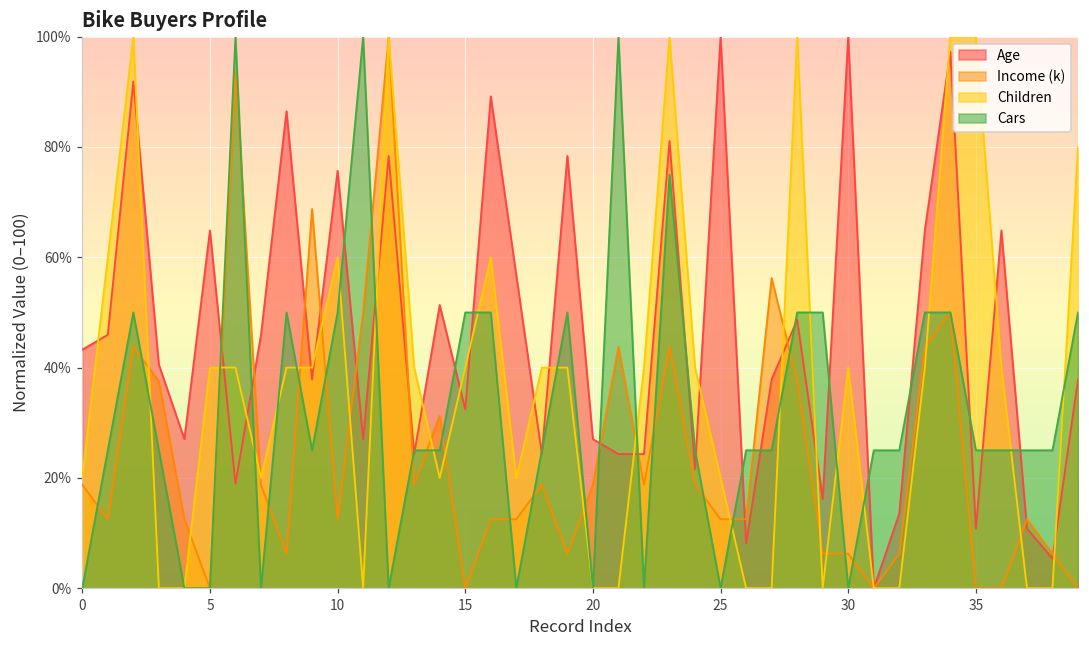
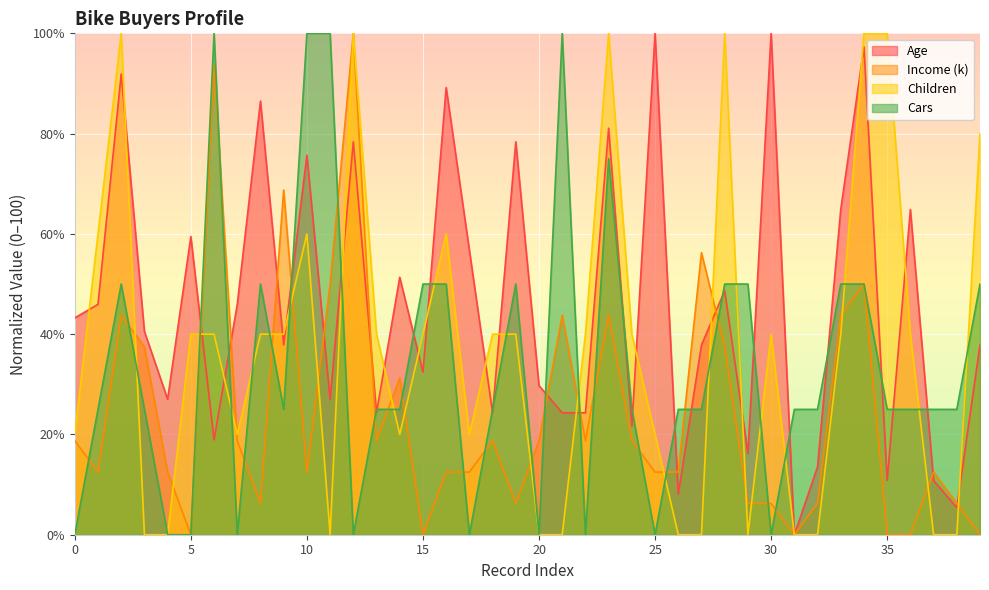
Age, 5: 65% -> 59%
Cars, 10: 50% -> 100%
Age, 20: 27% -> 30%
